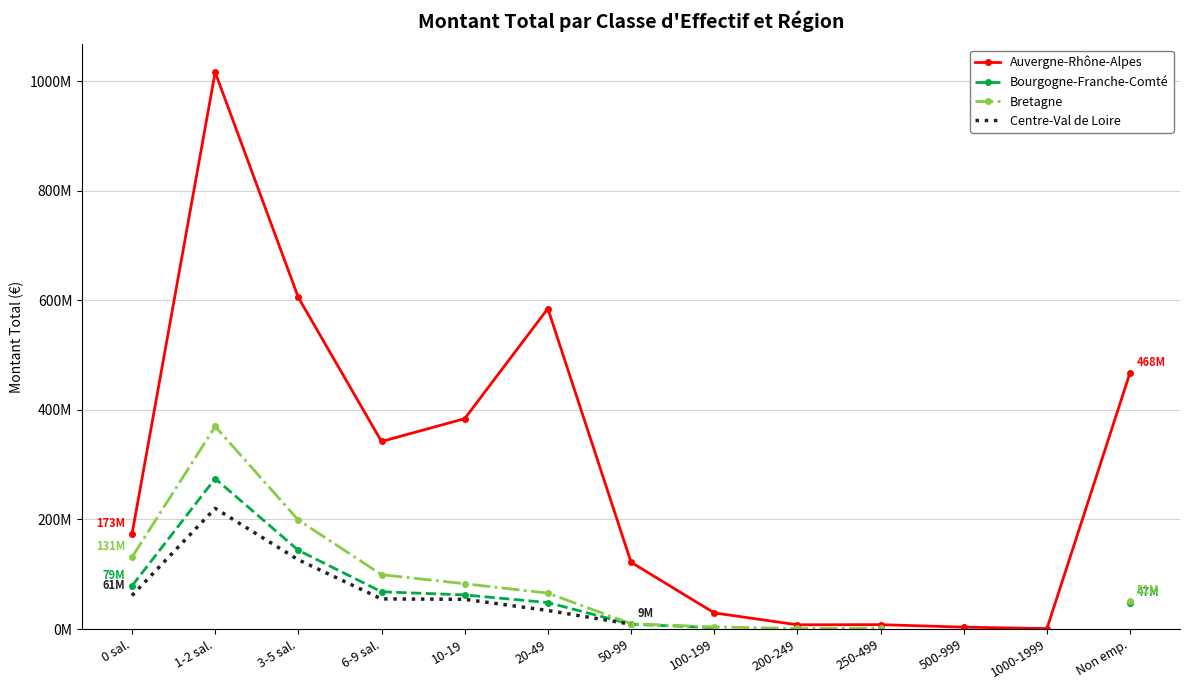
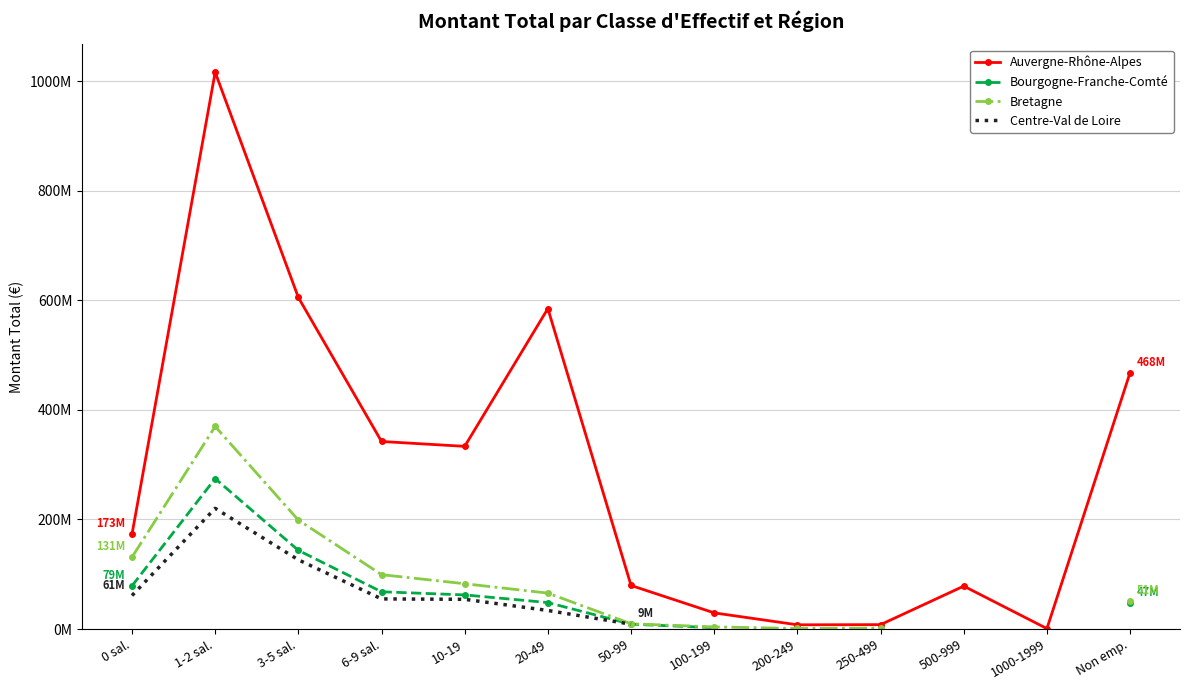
Auvergne-Rhône-Alpes, 10-19: 380000000 -> 330000000
Auvergne-Rhône-Alpes, 50-99: 120000000 -> 80000000
Auvergne-Rhône-Alpes, 500-999: 0 -> 80000000
